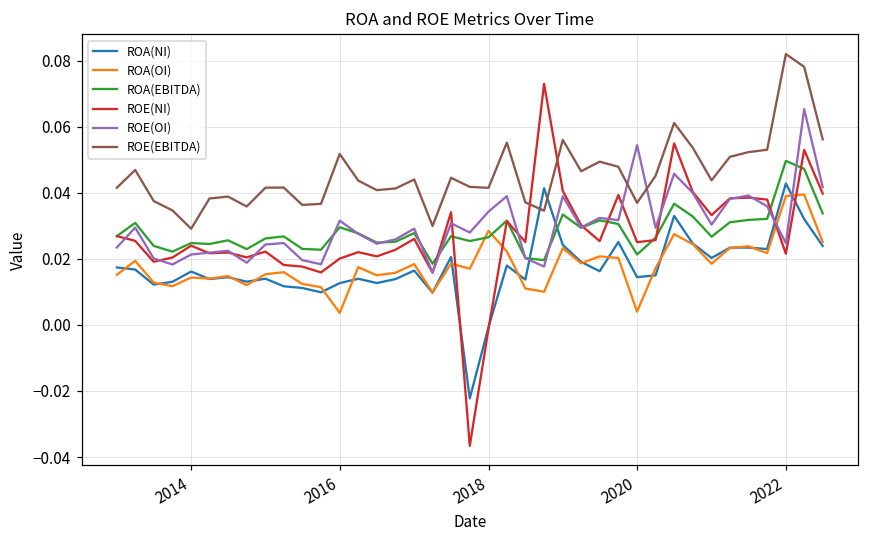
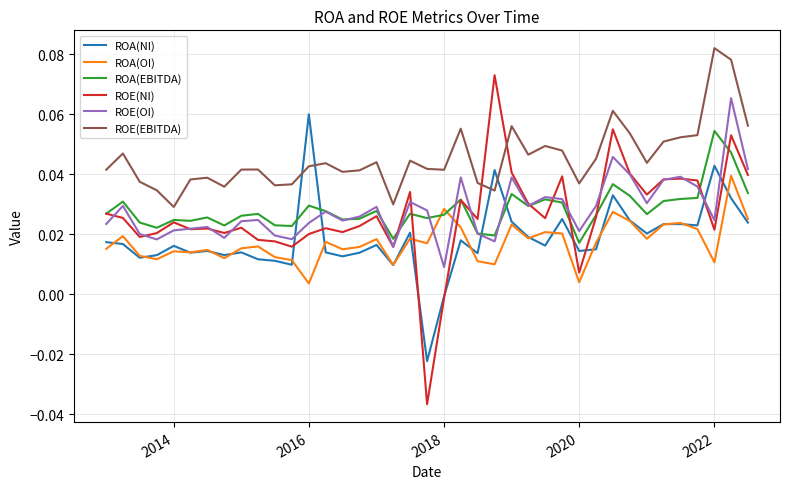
ROA(NI), 2016: 0.013 -> 0.060
ROE(OI), 2016: 0.032 -> 0.024
ROE(EBITDA), 2016: 0.052 -> 0.043
ROE(OI), 2018: 0.034 -> 0.009
ROA(EBITDA), 2020: 0.021 -> 0.017
ROE(NI), 2020: 0.025 -> 0.007
ROE(OI), 2020: 0.054 -> 0.021
ROA(OI), 2022: 0.039 -> 0.011
ROA(EBITDA), 2022: 0.050 -> 0.054
